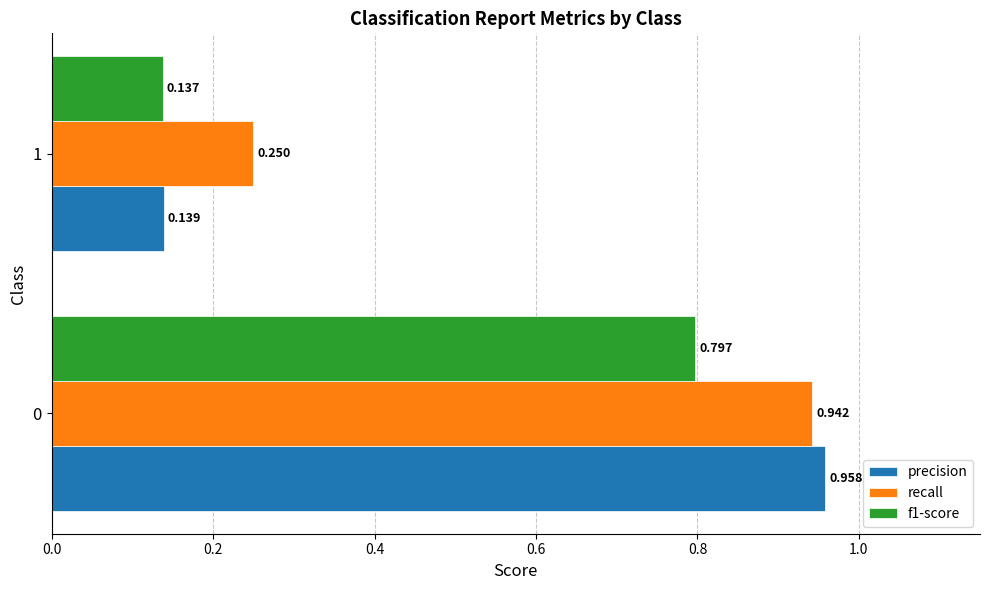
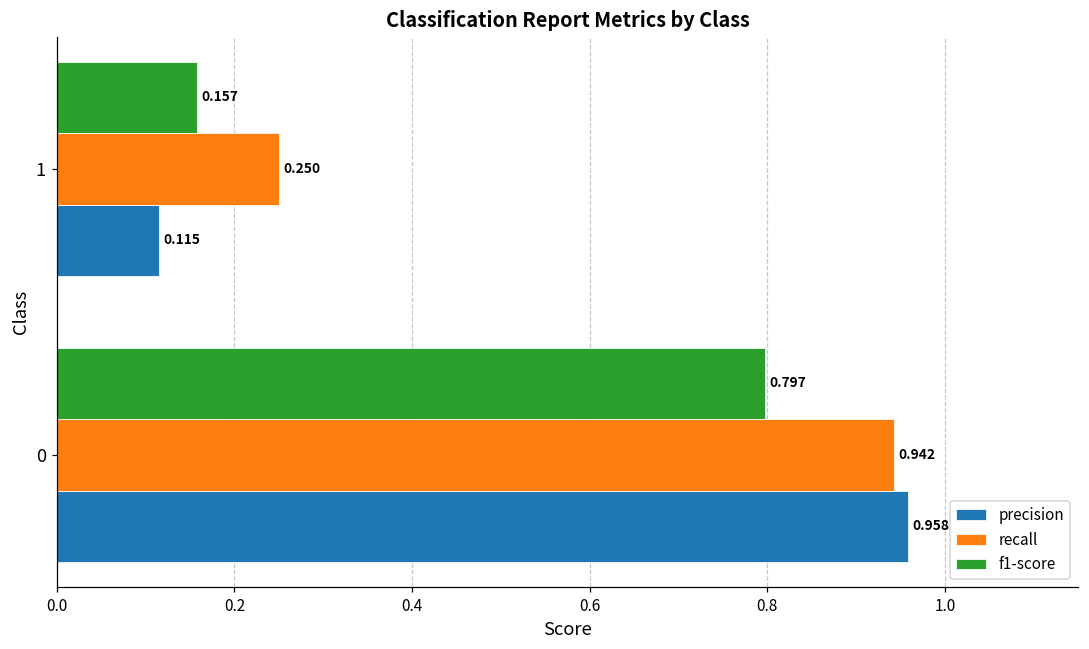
f1-score, 1: 0.137 -> 0.157
precision, 1: 0.139 -> 0.115
